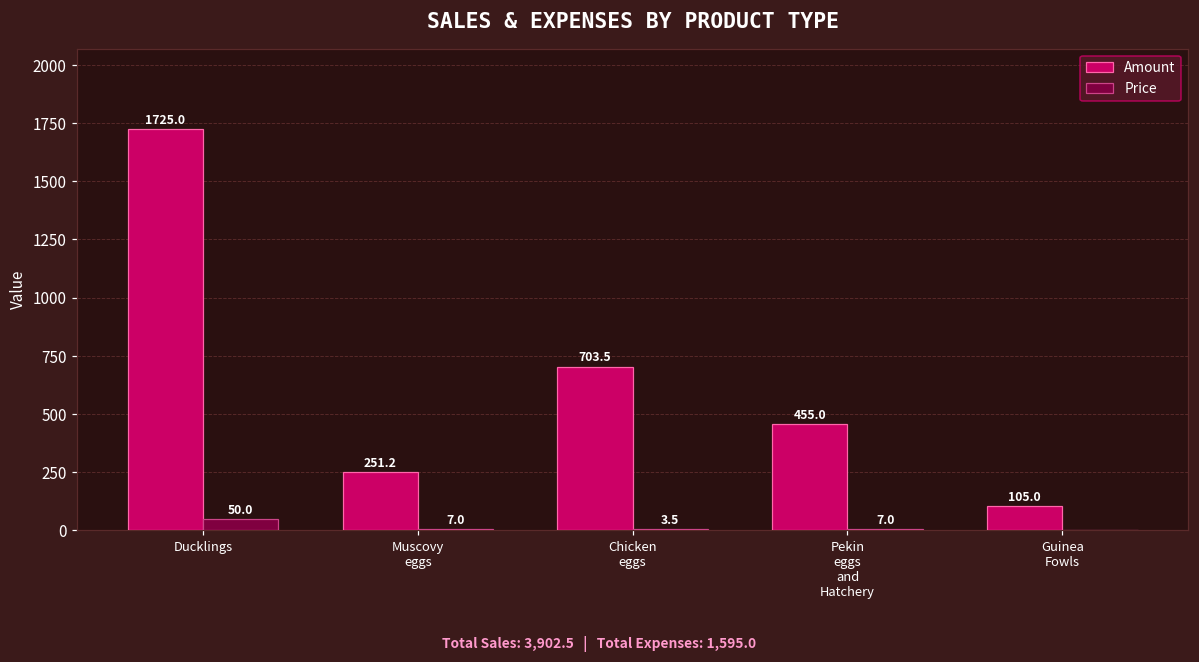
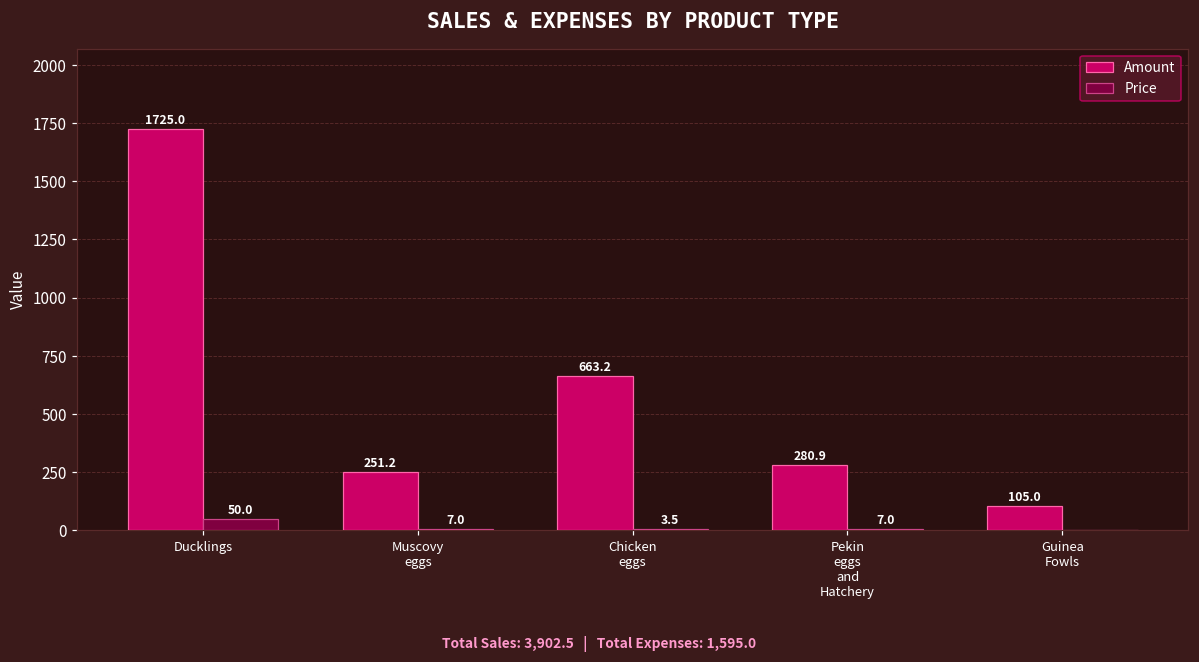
Amount, Chicken eggs: 703.5 -> 663.2
Amount, Pekin eggs and Hatchery: 455.0 -> 280.9
